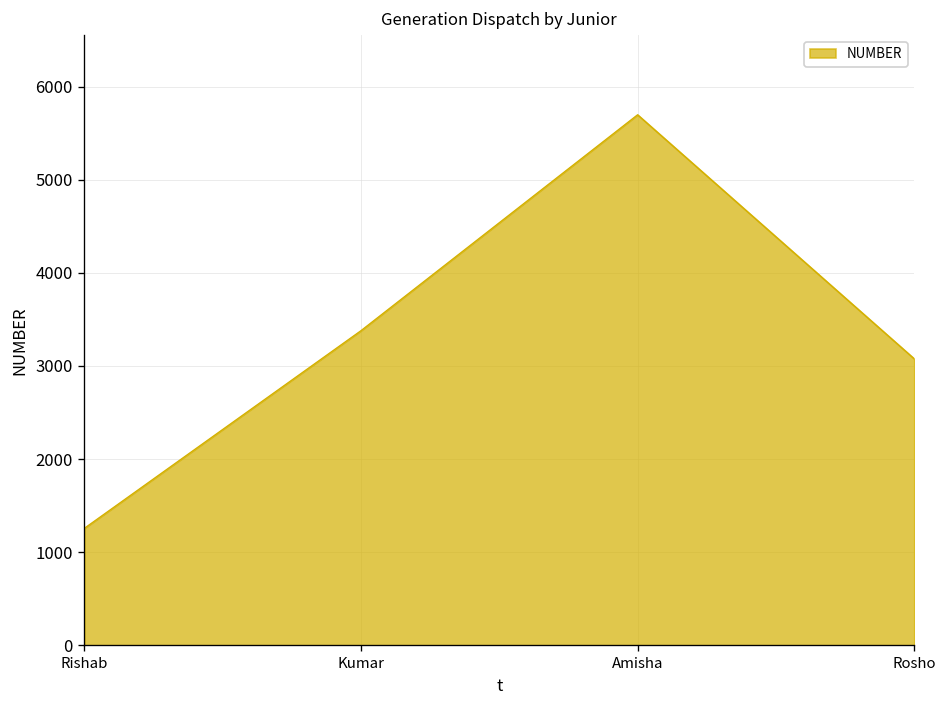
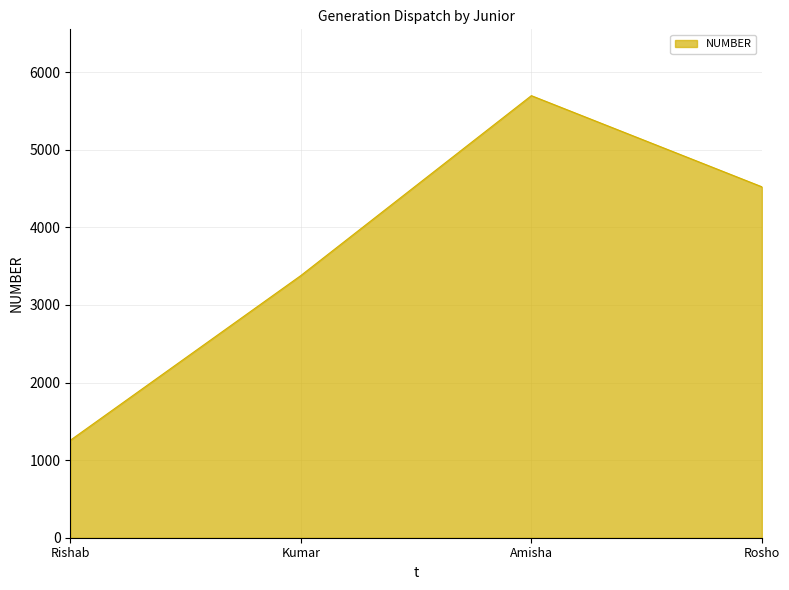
Rosho: 3100 -> 4500
